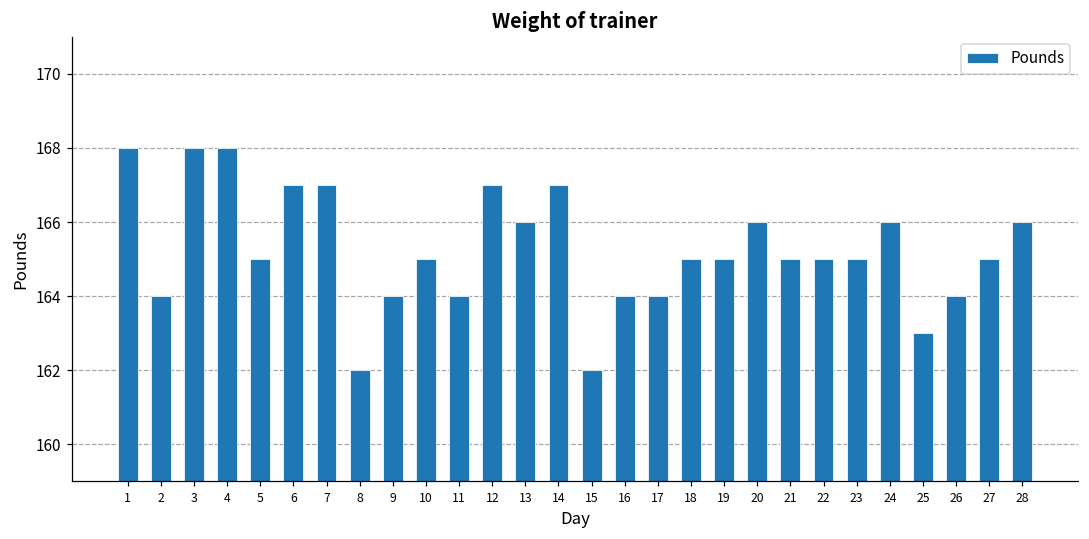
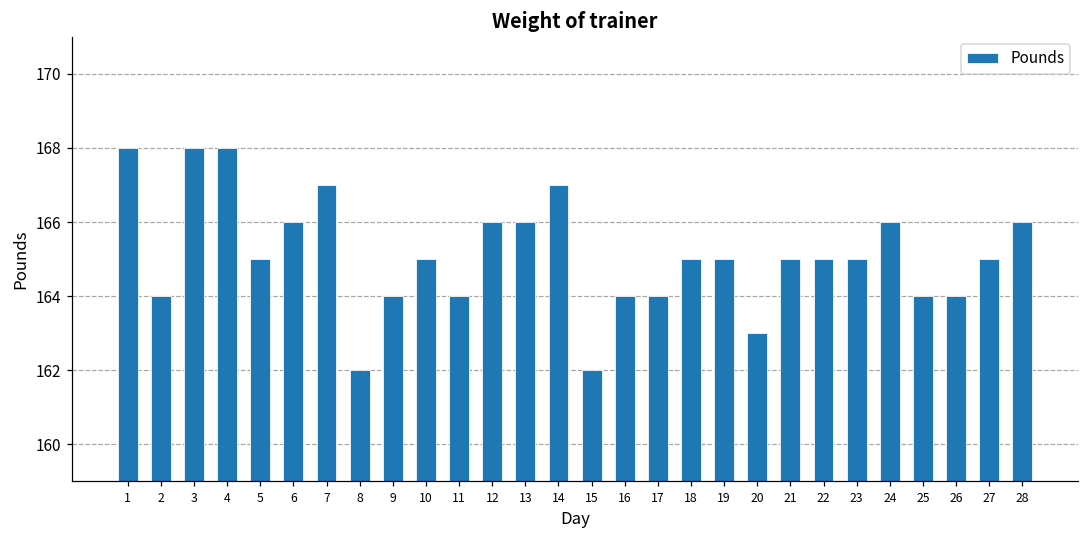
6: 167 -> 166
12: 167 -> 166
20: 166 -> 163
25: 163 -> 164
